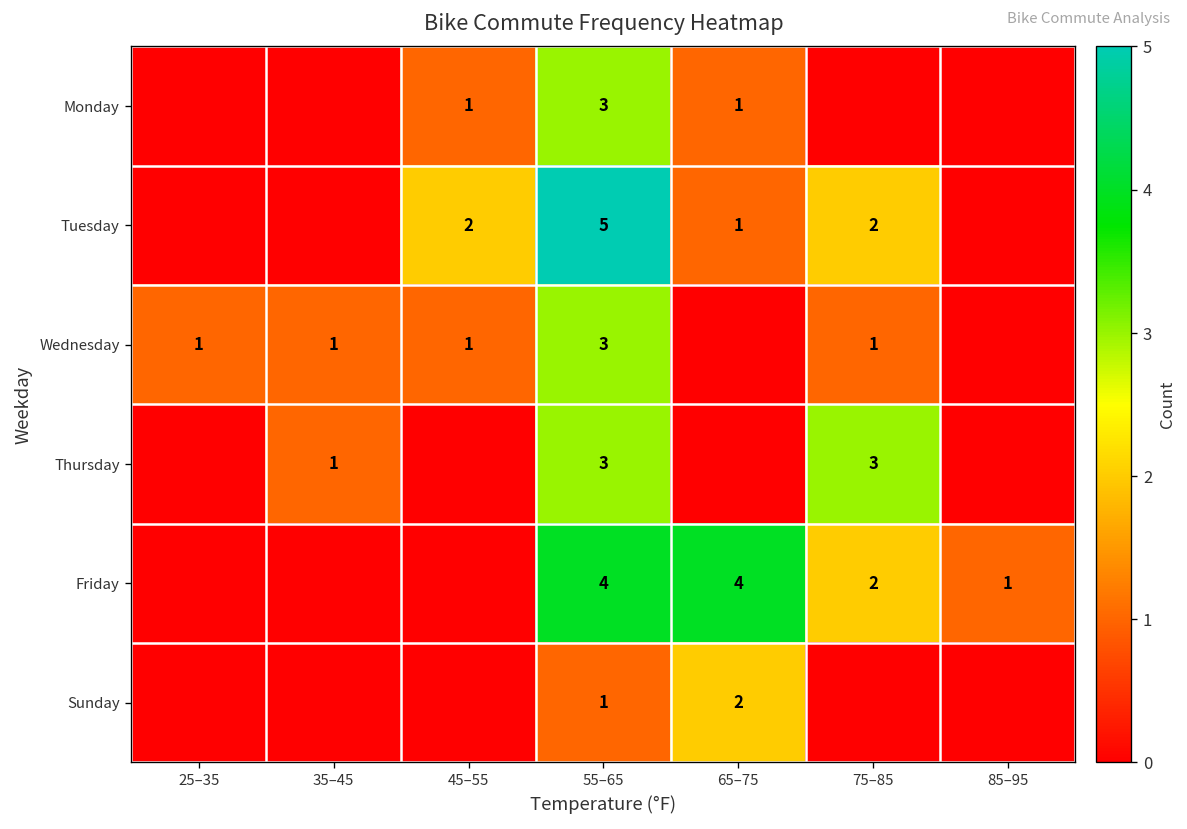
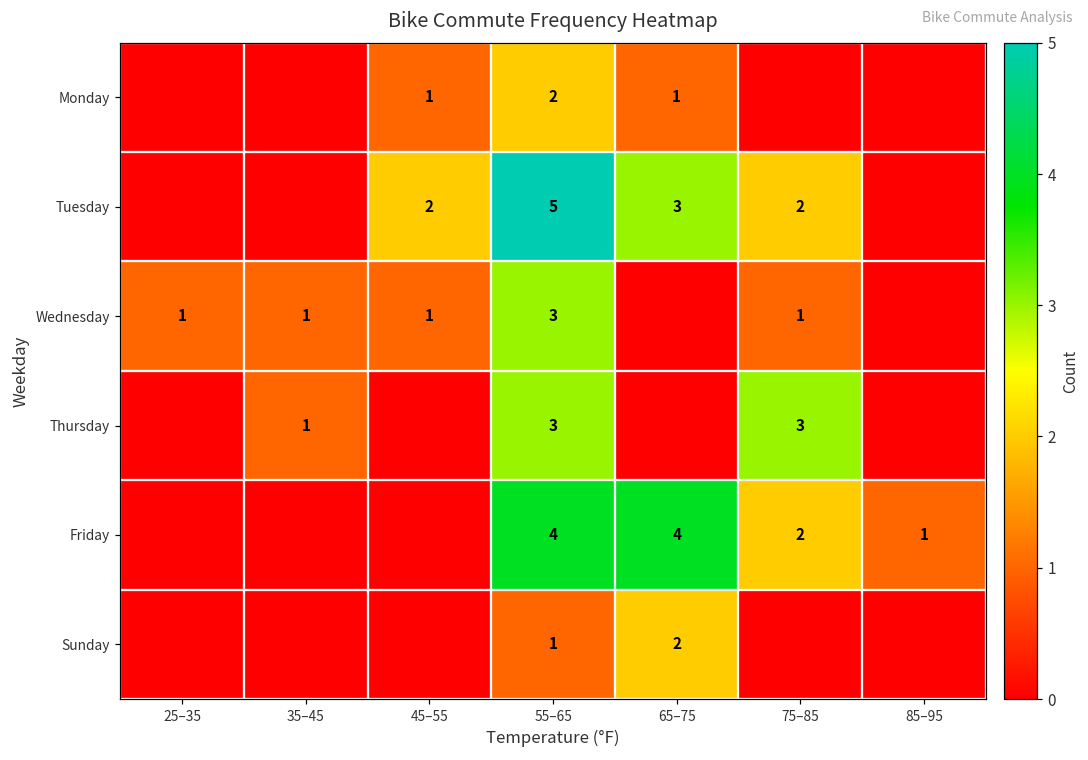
Monday, 55–65: 3 -> 2
Tuesday, 65–75: 1 -> 3
